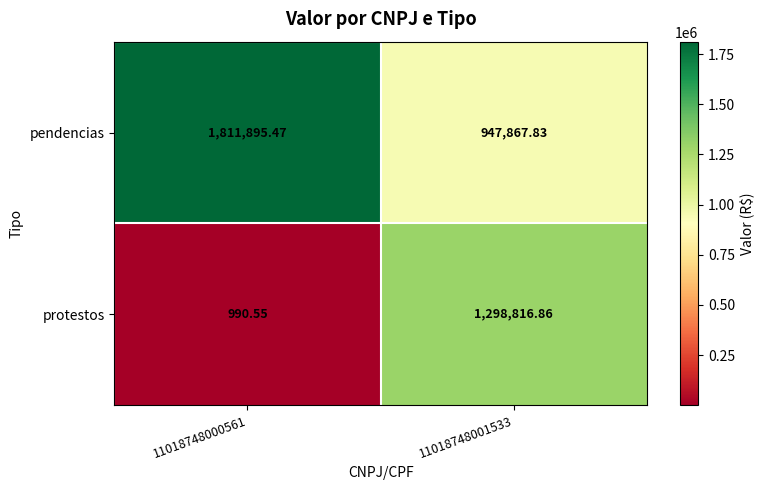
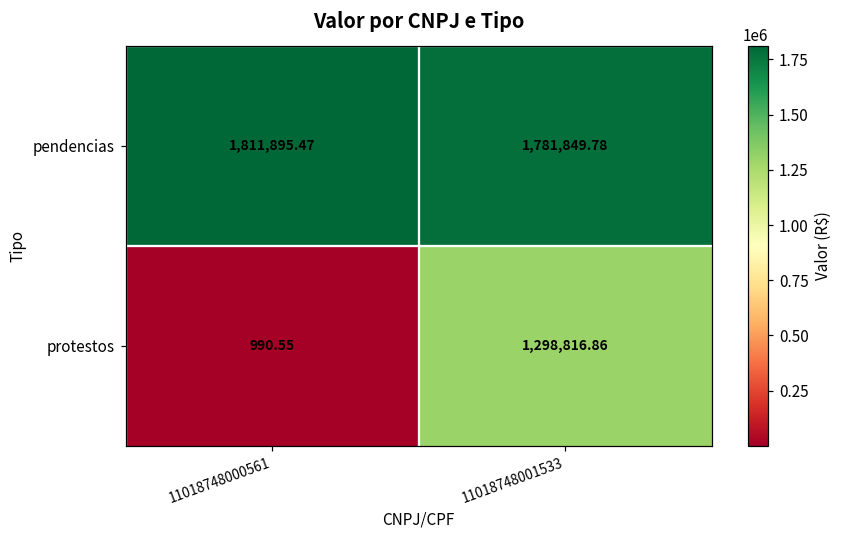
pendencias, 11018748001533: 947,867.83 -> 1,781,849.78
